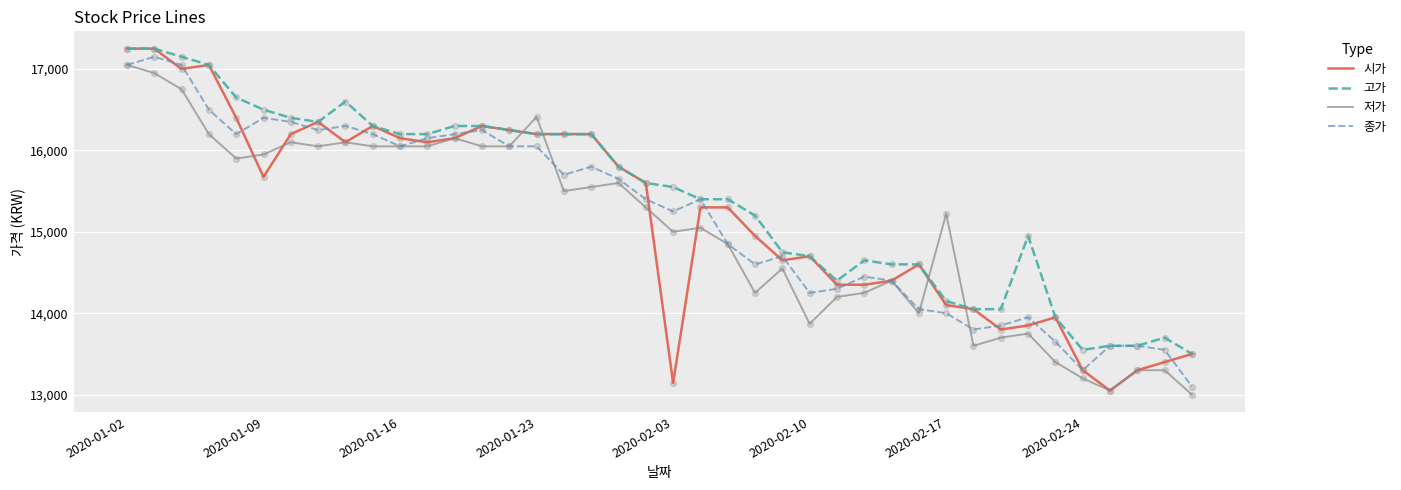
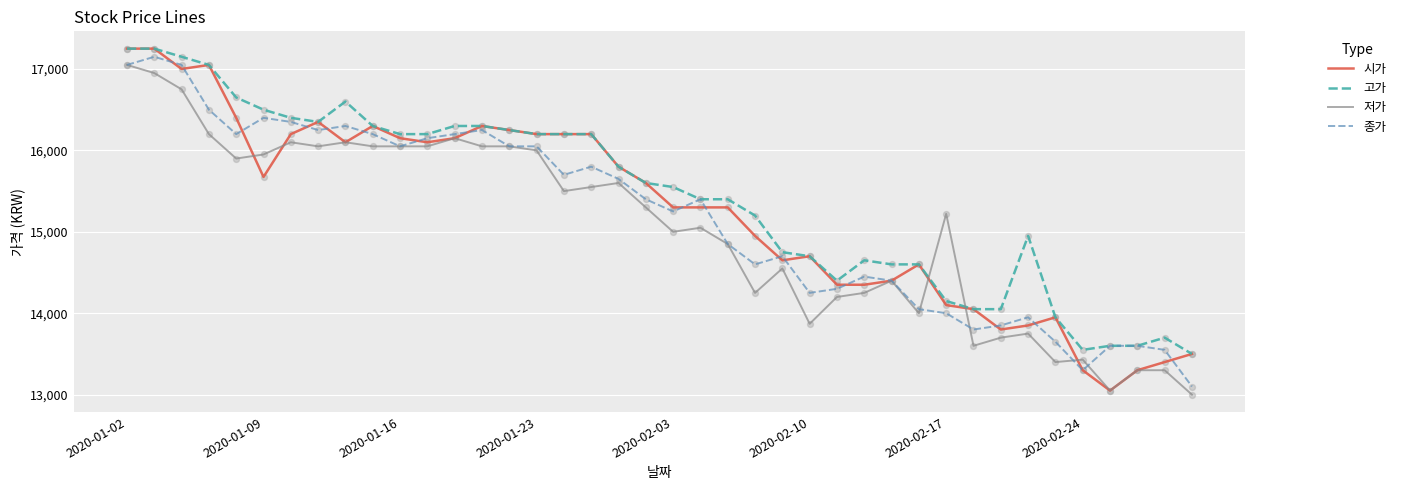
저가, 2020-01-23: 16,400 -> 16,000
시가, 2020-02-03: 13,100 -> 15,300
저가, 2020-02-24: 13,200 -> 13,400
